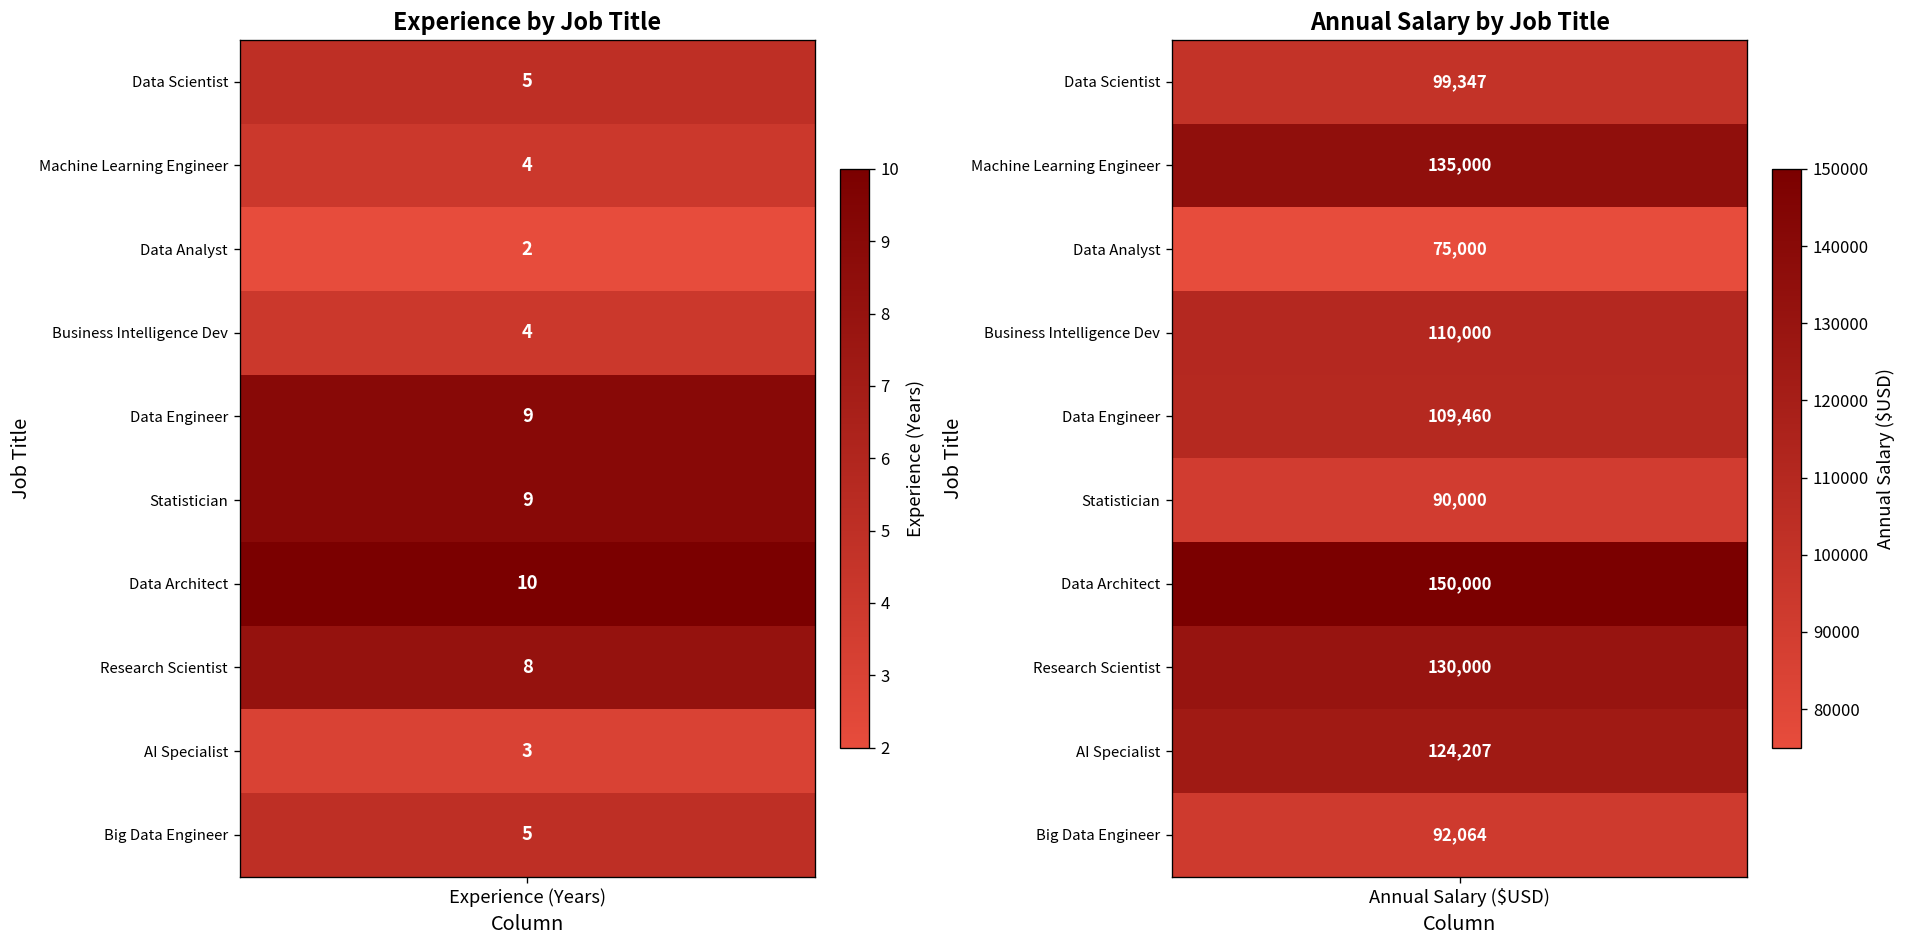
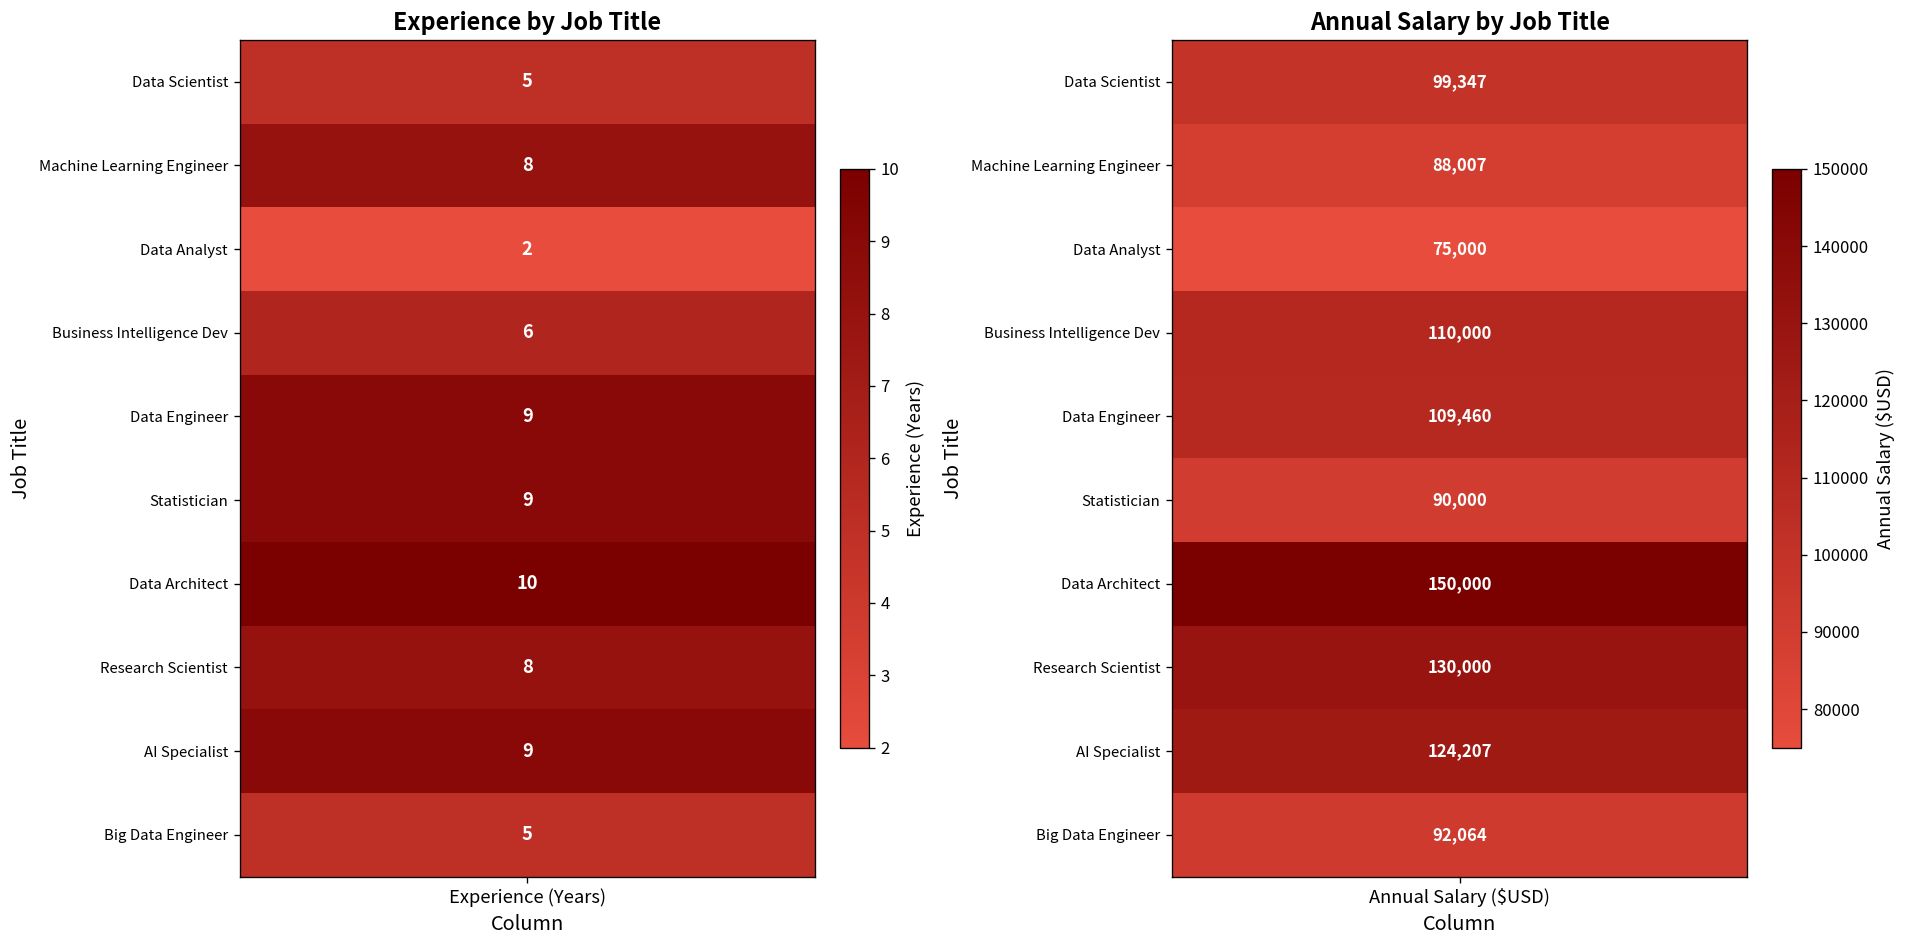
Experience by Job Title, Machine Learning Engineer, Experience (Years): 4 -> 8
Experience by Job Title, Business Intelligence Dev, Experience (Years): 4 -> 6
Experience by Job Title, AI Specialist, Experience (Years): 3 -> 9
Annual Salary by Job Title, Machine Learning Engineer, Annual Salary ($USD): 135,000 -> 88,007
